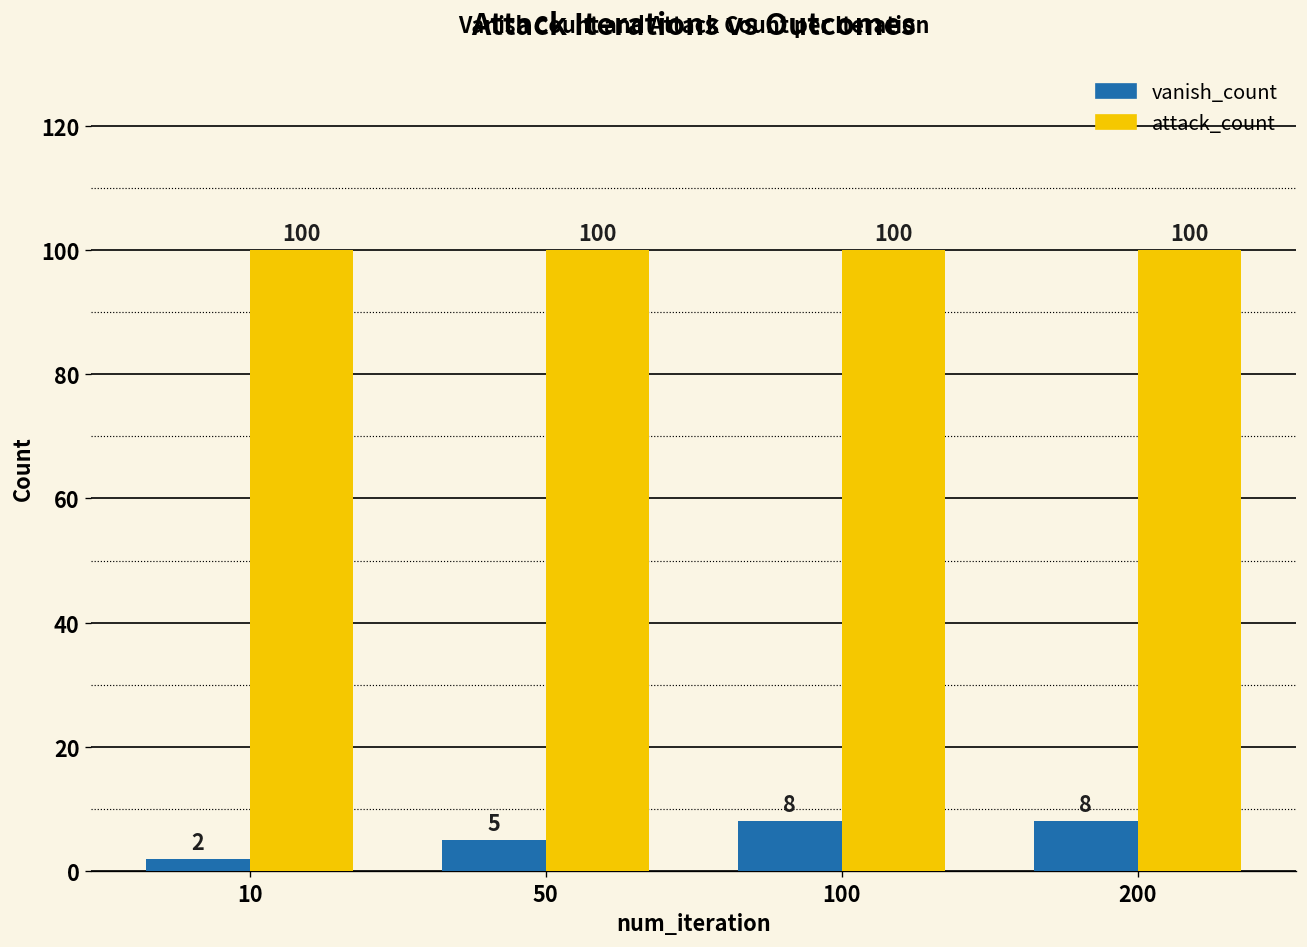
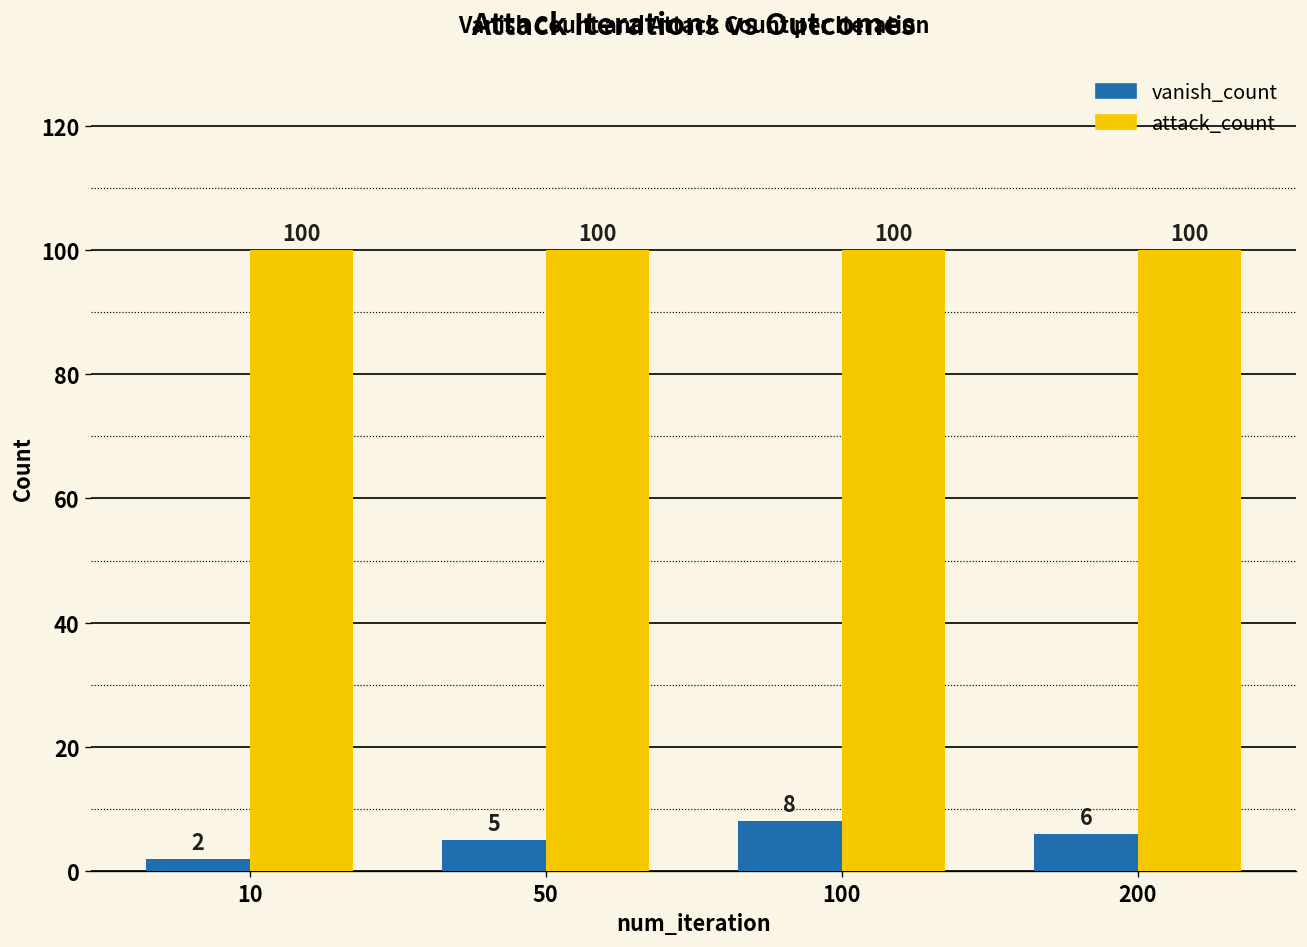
vanish_count, 200: 8 -> 6
